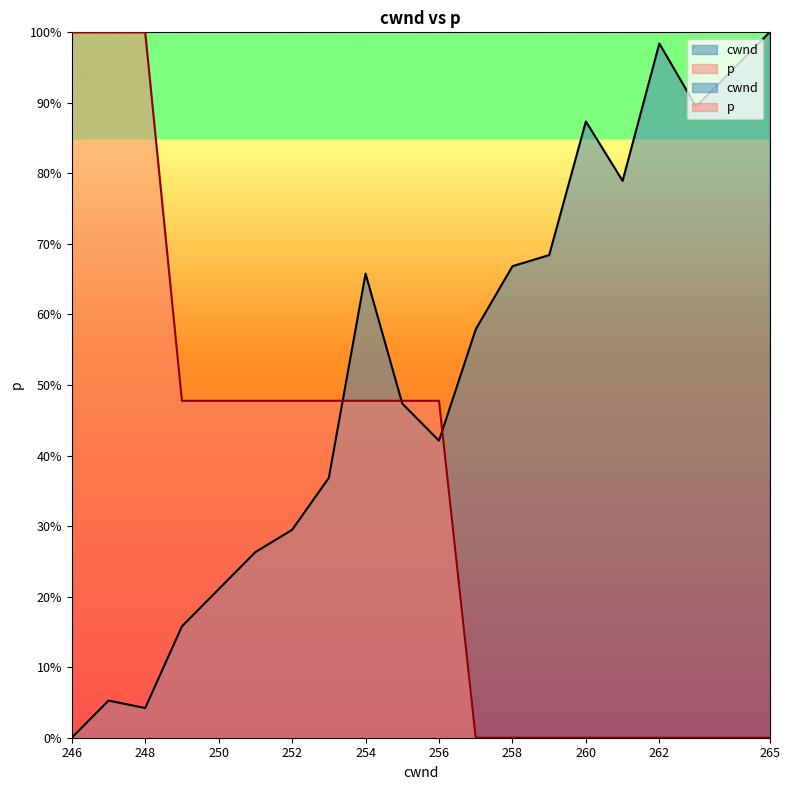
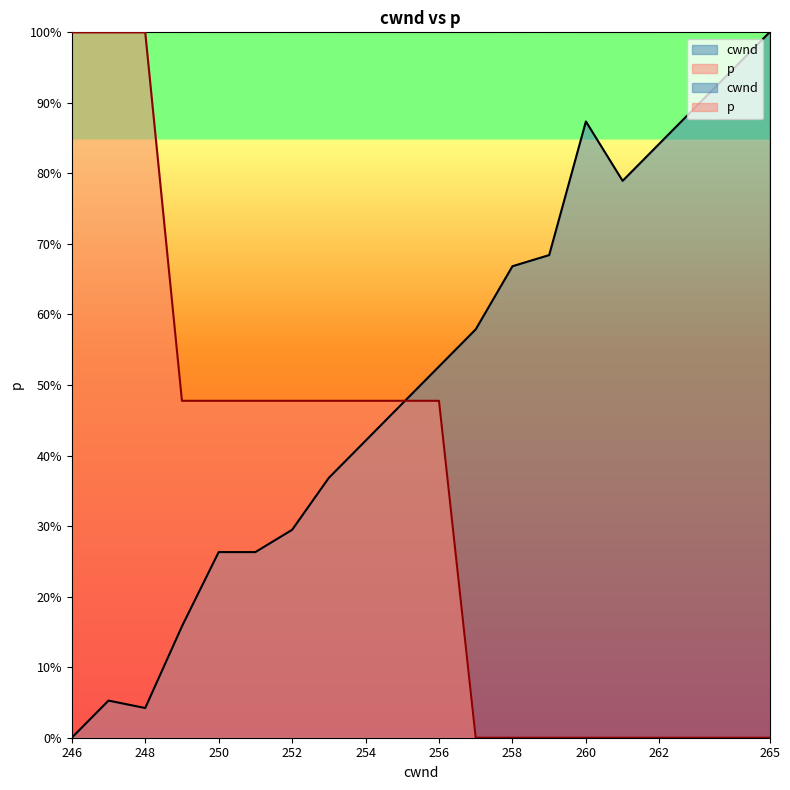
cwnd, 250: 21% -> 26%
cwnd, 254: 66% -> 42%
cwnd, 256: 42% -> 53%
cwnd, 262: 98% -> 84%
